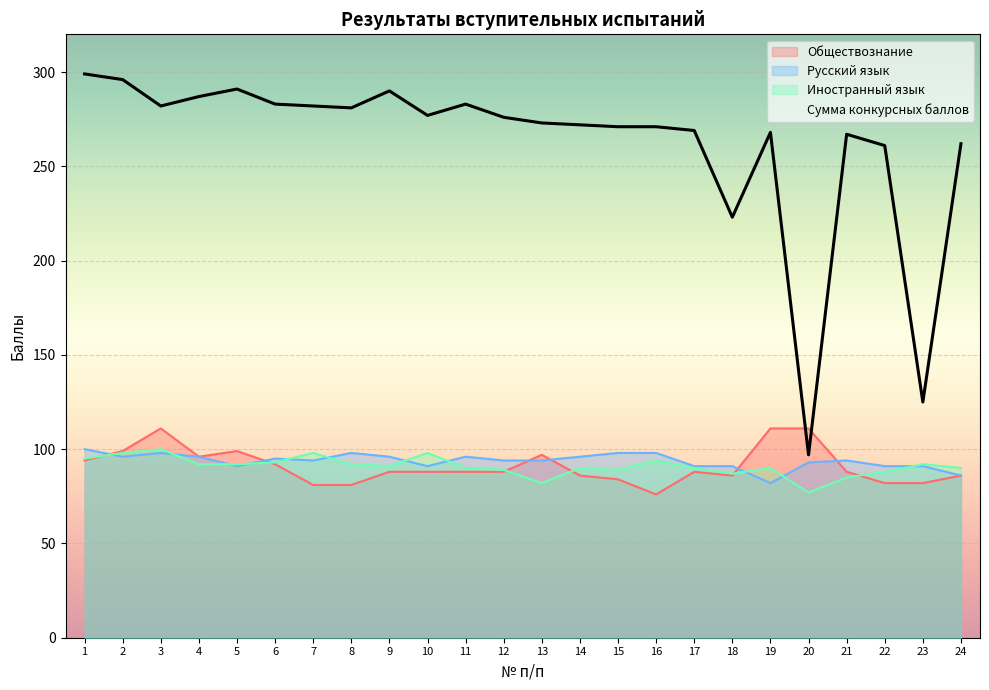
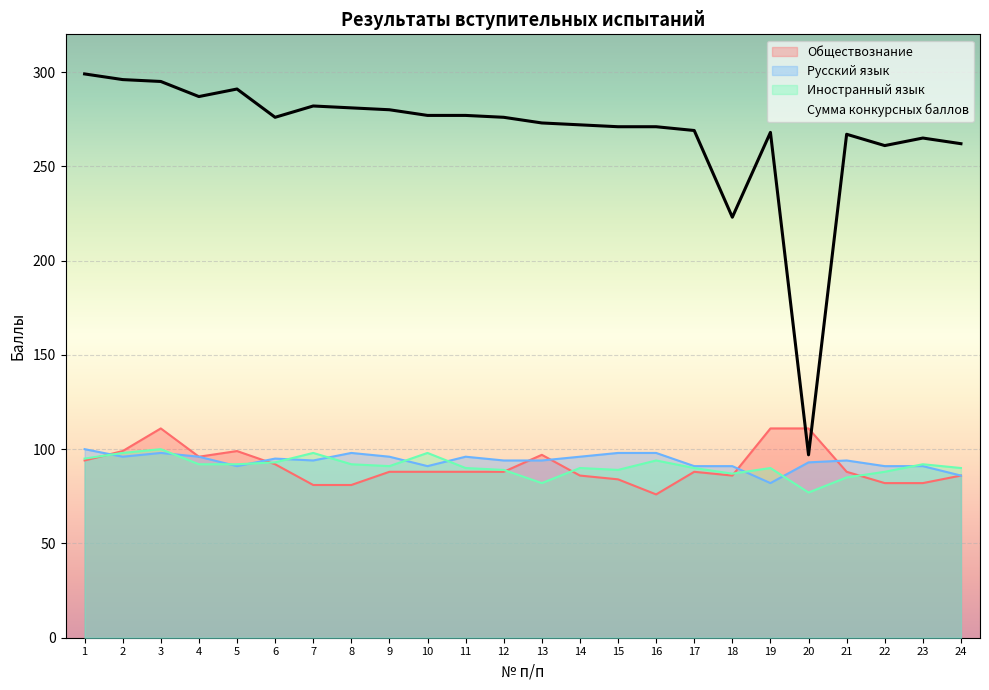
Сумма конкурсных баллов, 3: 282 -> 295
Сумма конкурсных баллов, 6: 283 -> 276
Сумма конкурсных баллов, 9: 290 -> 280
Сумма конкурсных баллов, 11: 283 -> 277
Сумма конкурсных баллов, 23: 125 -> 265
